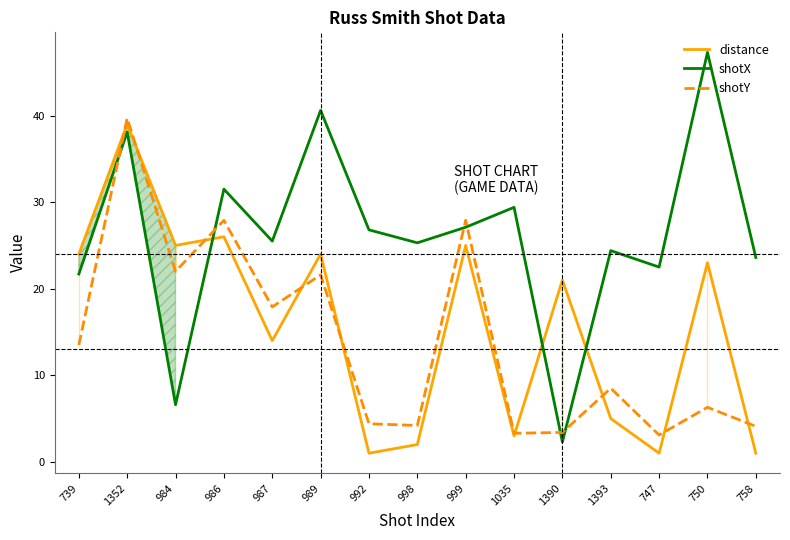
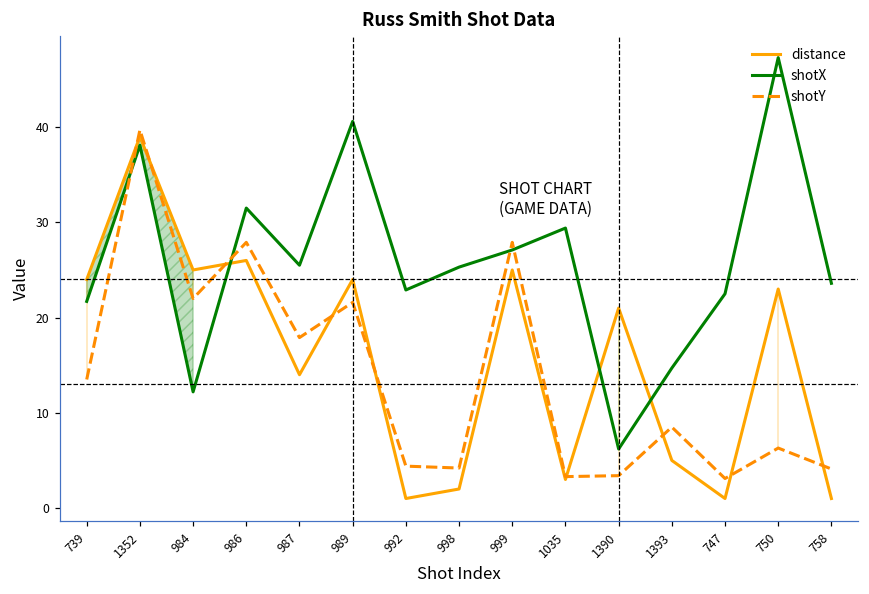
shotX, 984: 7 -> 12
shotX, 992: 27 -> 23
shotX, 1390: 2 -> 6
shotX, 1393: 24 -> 15
